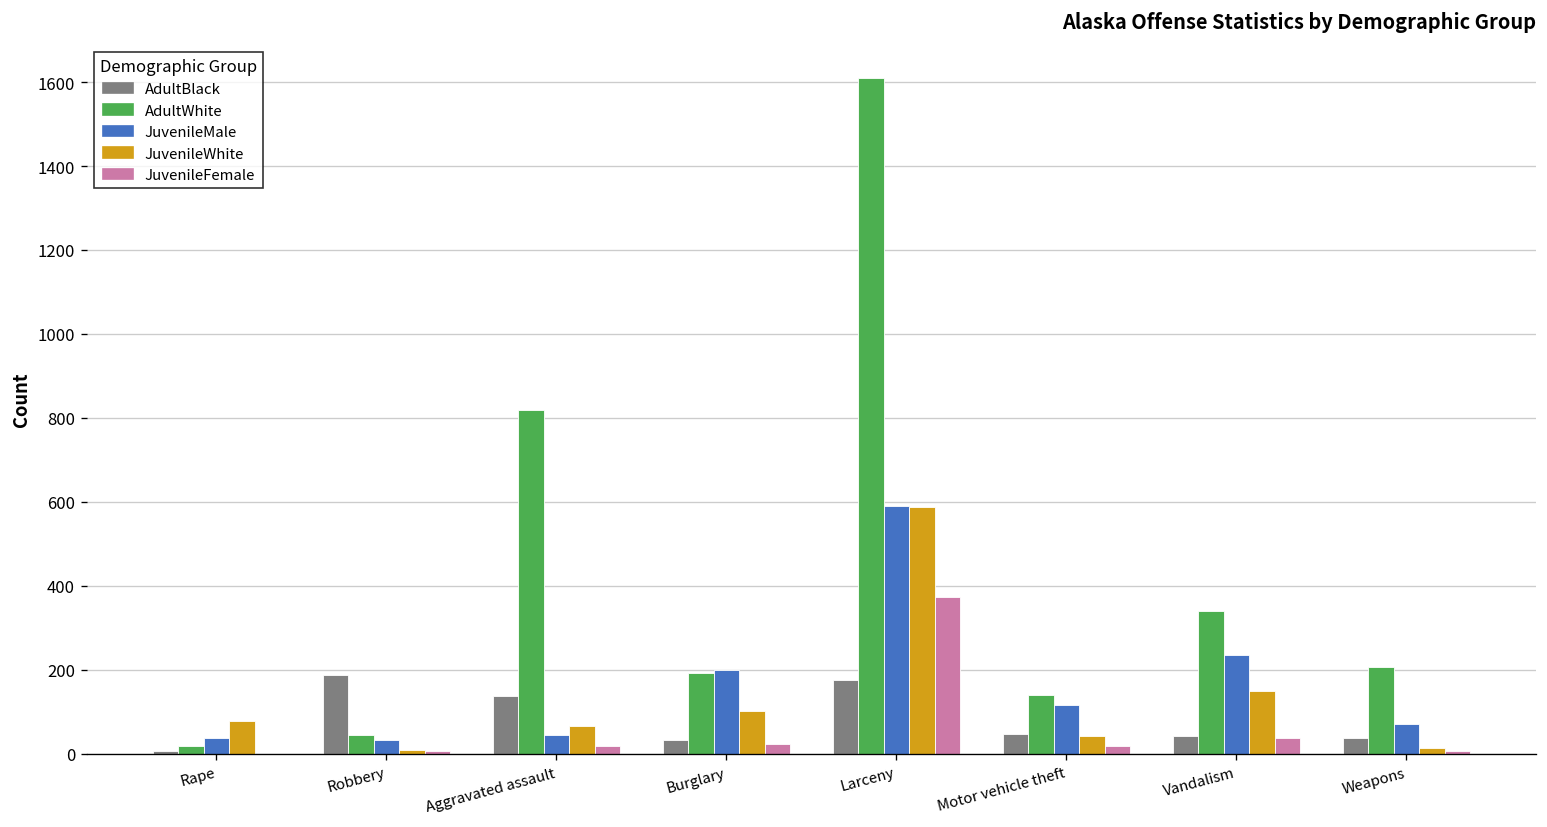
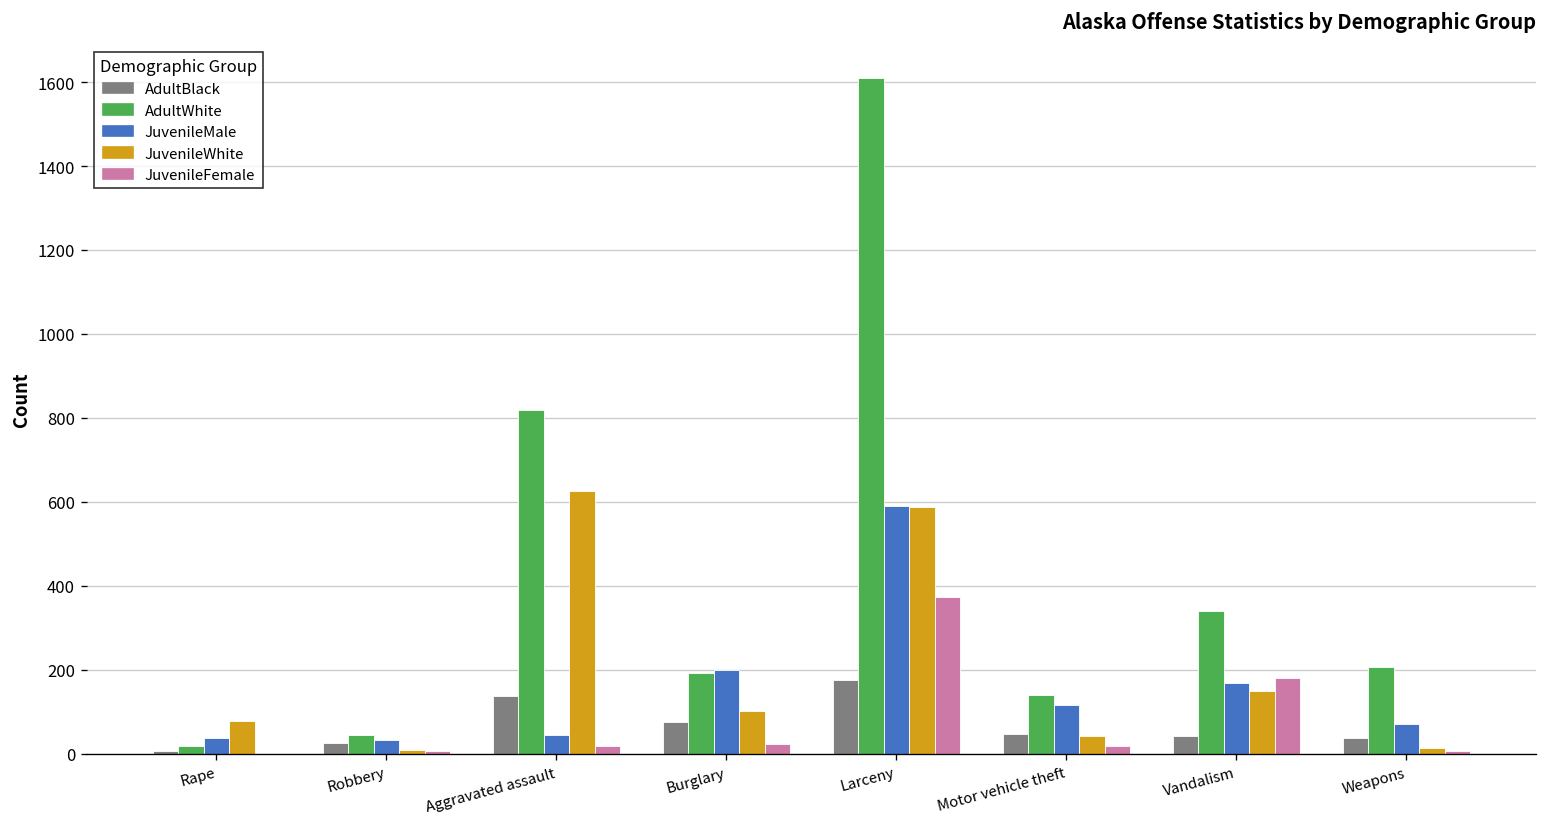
AdultBlack, Robbery: 190 -> 30
JuvenileWhite, Aggravated assault: 70 -> 630
AdultBlack, Burglary: 30 -> 80
JuvenileMale, Vandalism: 240 -> 170
JuvenileFemale, Vandalism: 40 -> 180
